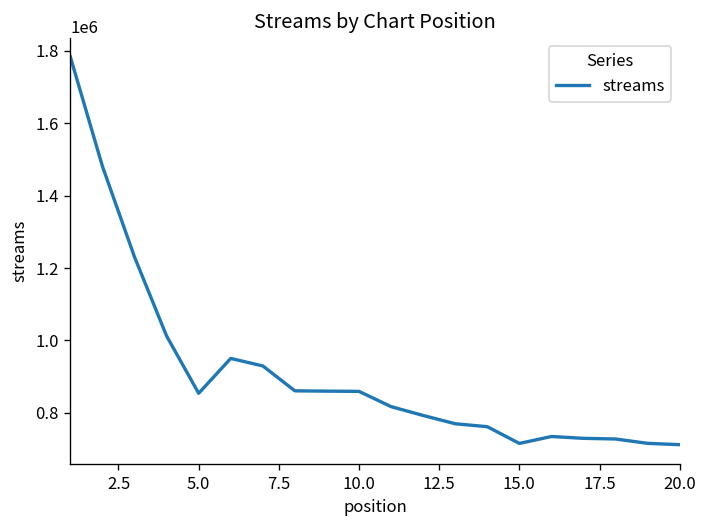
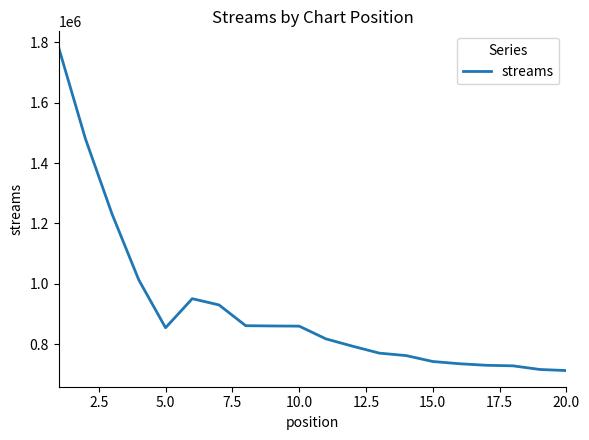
15.0: 720000 -> 740000
